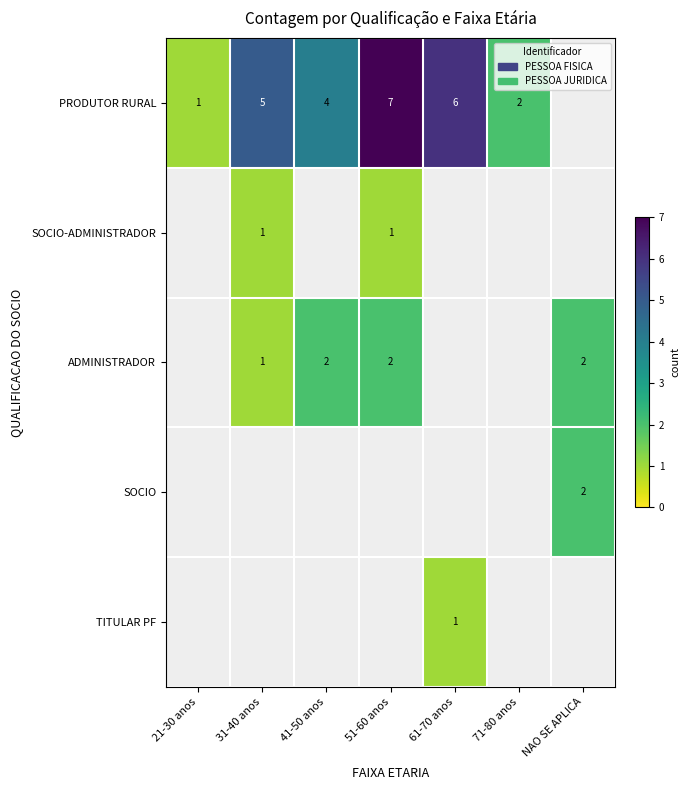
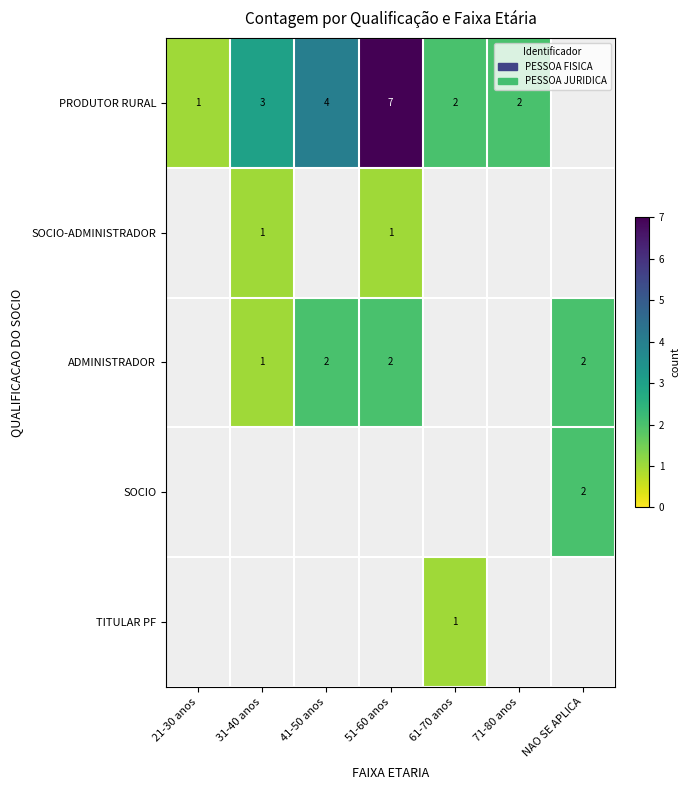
PRODUTOR RURAL, 31-40 anos: 5 -> 3
PRODUTOR RURAL, 61-70 anos: 6 -> 2
